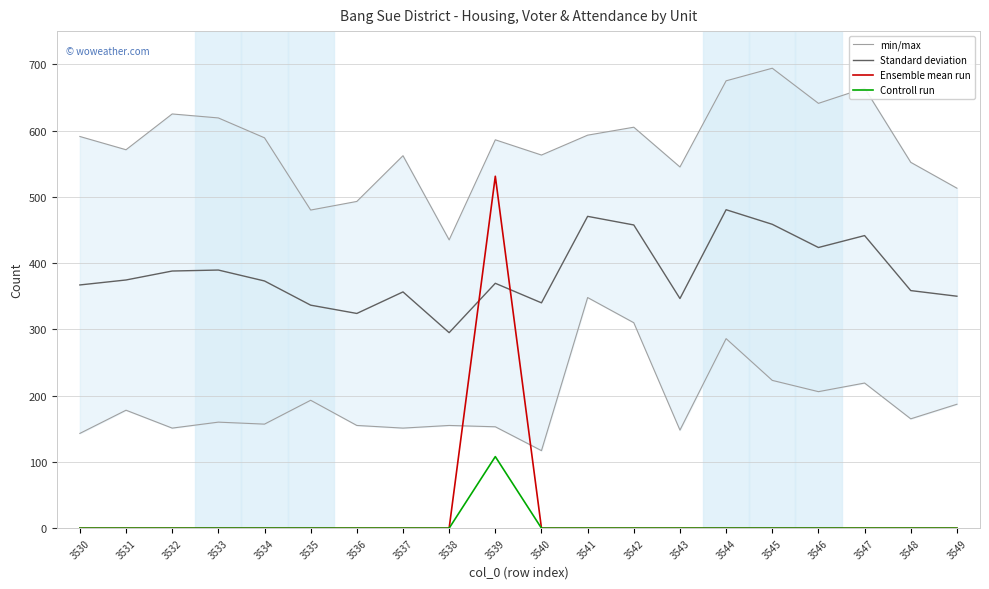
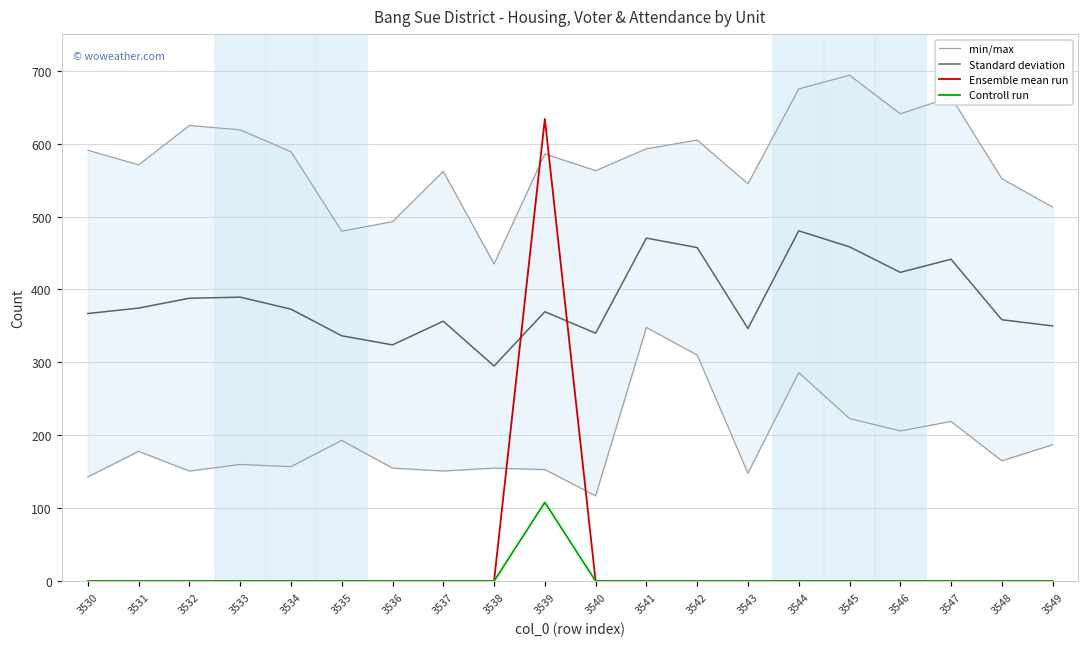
Ensemble mean run, 3539: 530 -> 630
